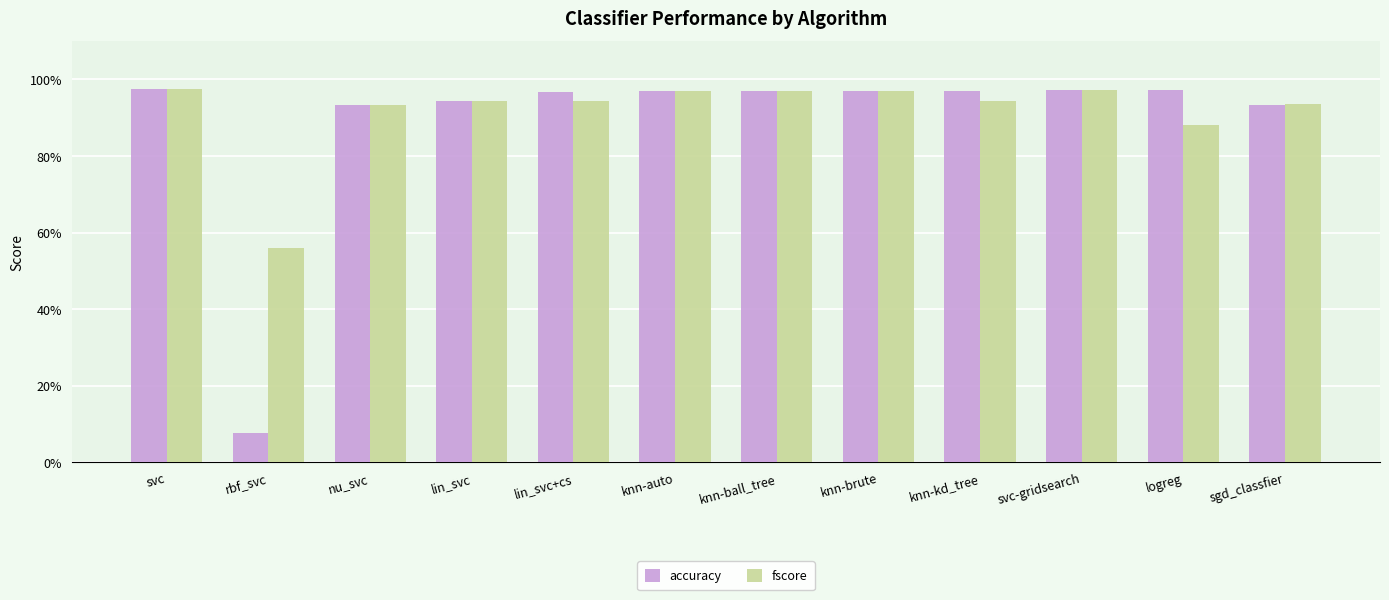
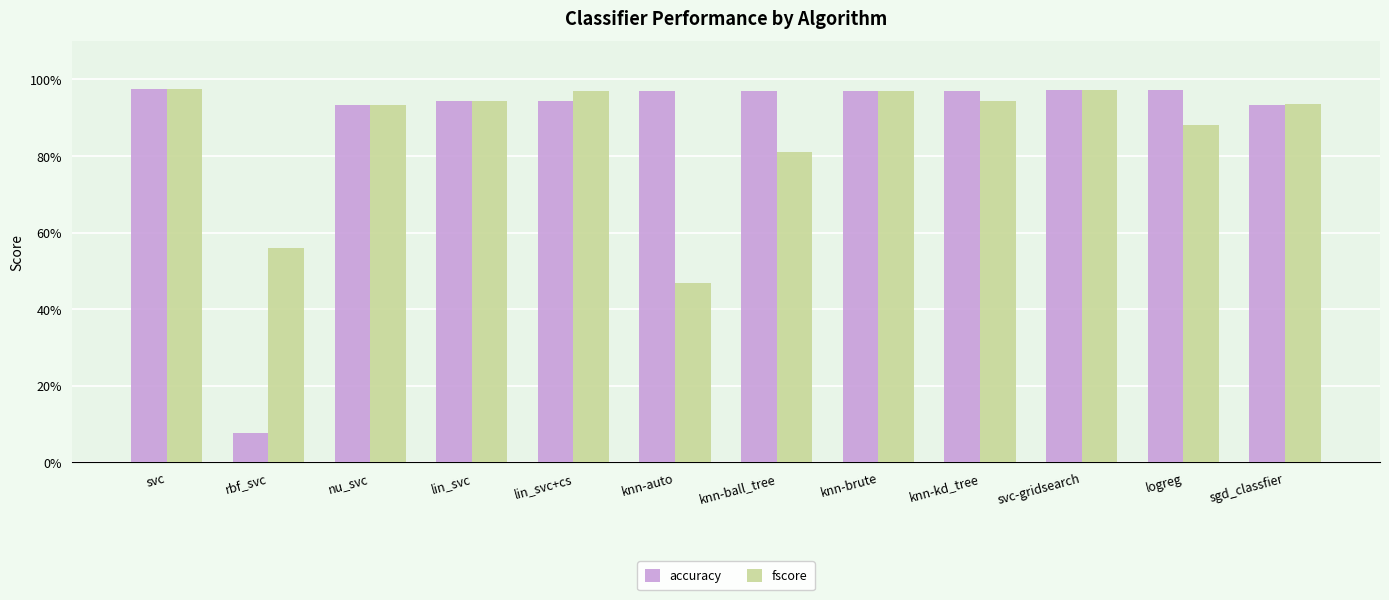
accuracy, lin_svc+cs: 97% -> 94%
fscore, lin_svc+cs: 94% -> 97%
fscore, knn-auto: 97% -> 47%
fscore, knn-ball_tree: 97% -> 81%
